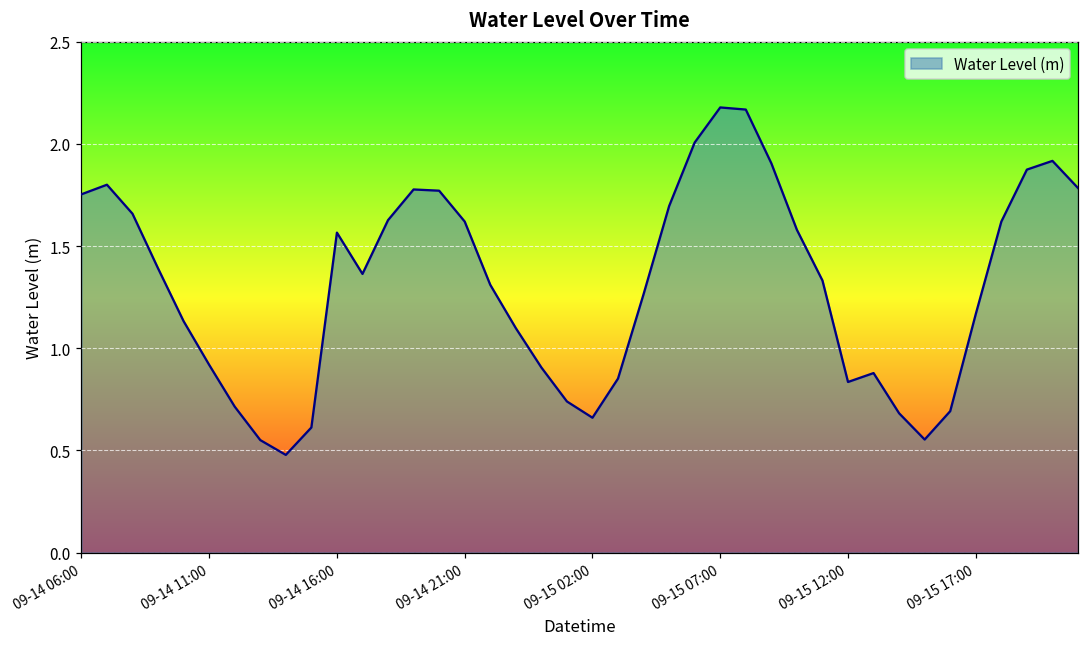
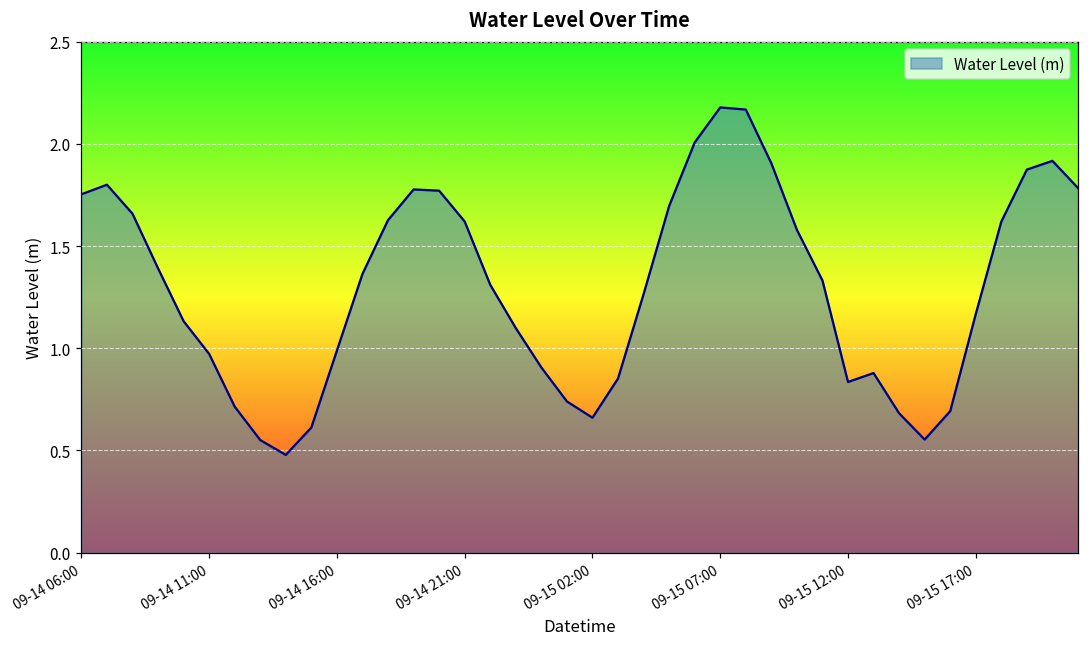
09-14 11:00: 0.92 -> 0.97
09-14 16:00: 1.57 -> 0.99
